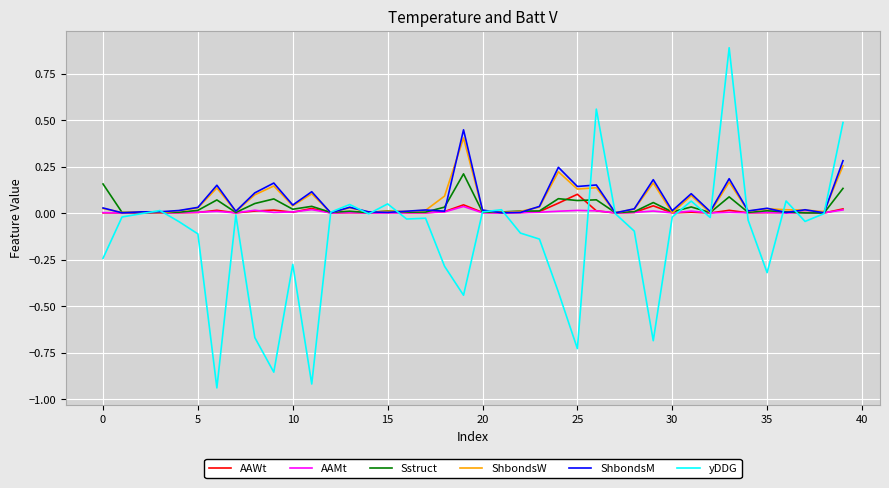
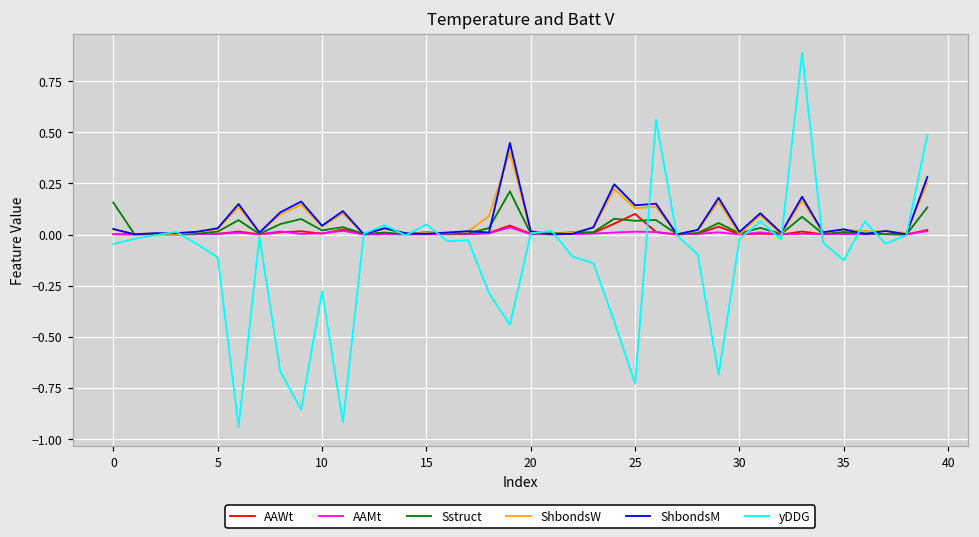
yDDG, 0: -0.24 -> -0.05
yDDG, 35: -0.32 -> -0.13
